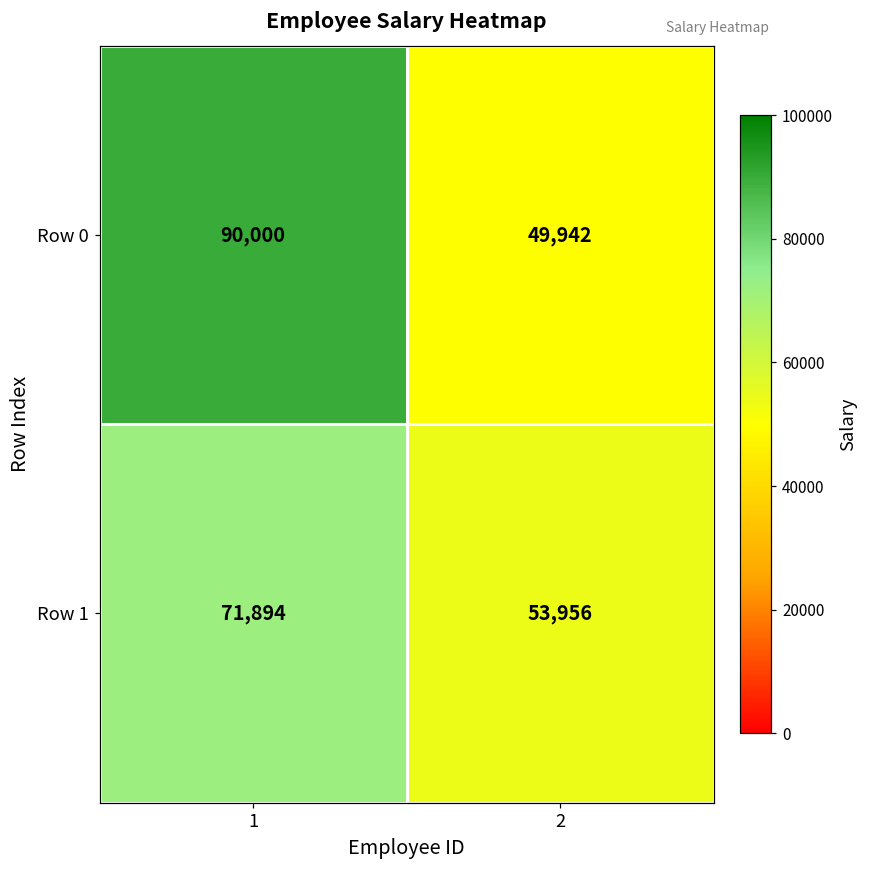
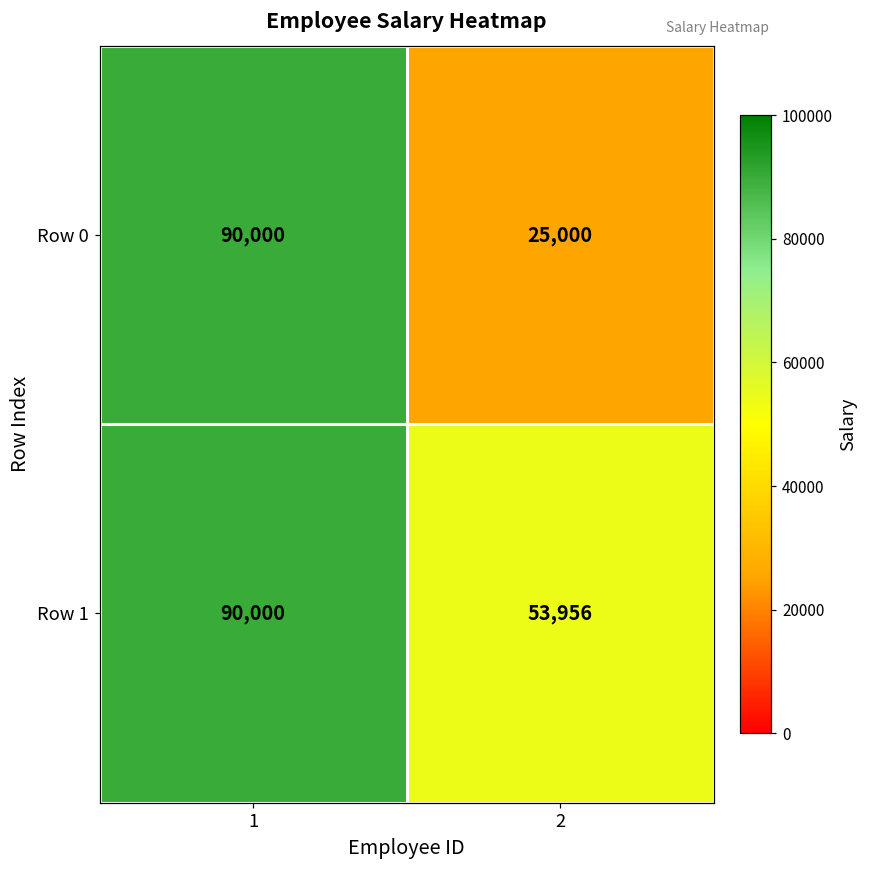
Row 0, 2: 49,942 -> 25,000
Row 1, 1: 71,894 -> 90,000
